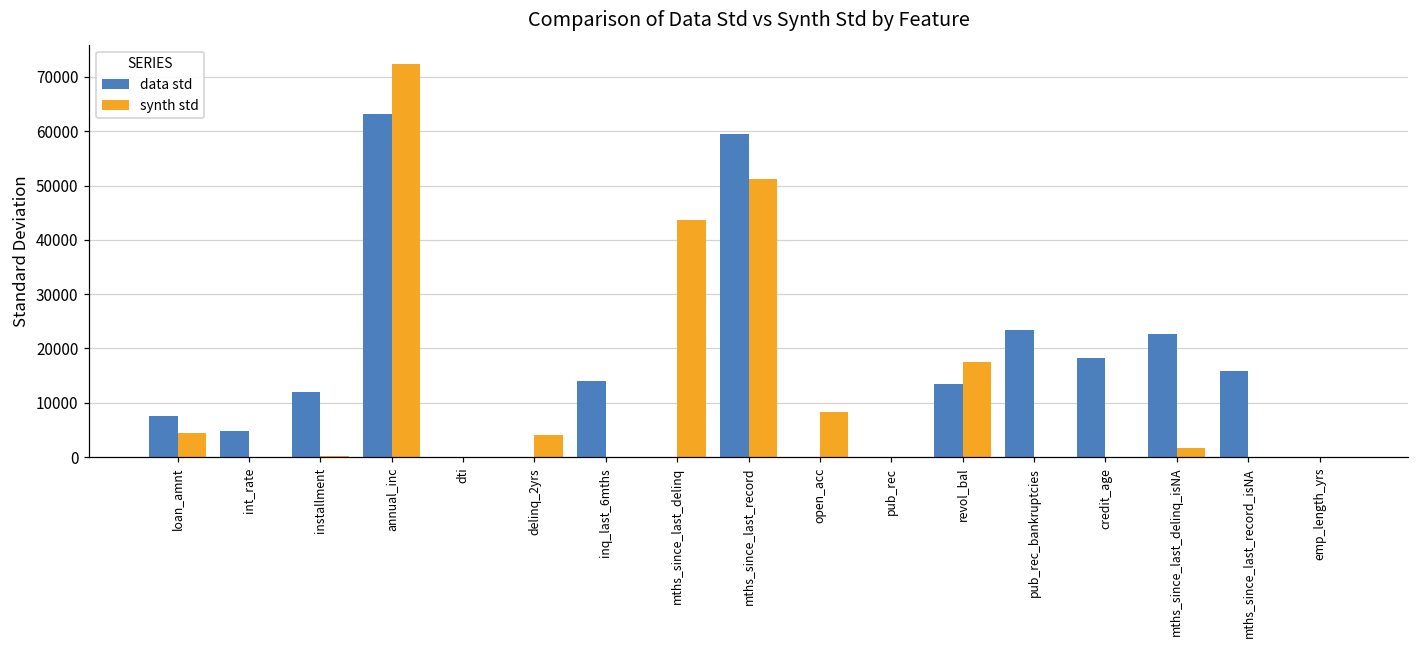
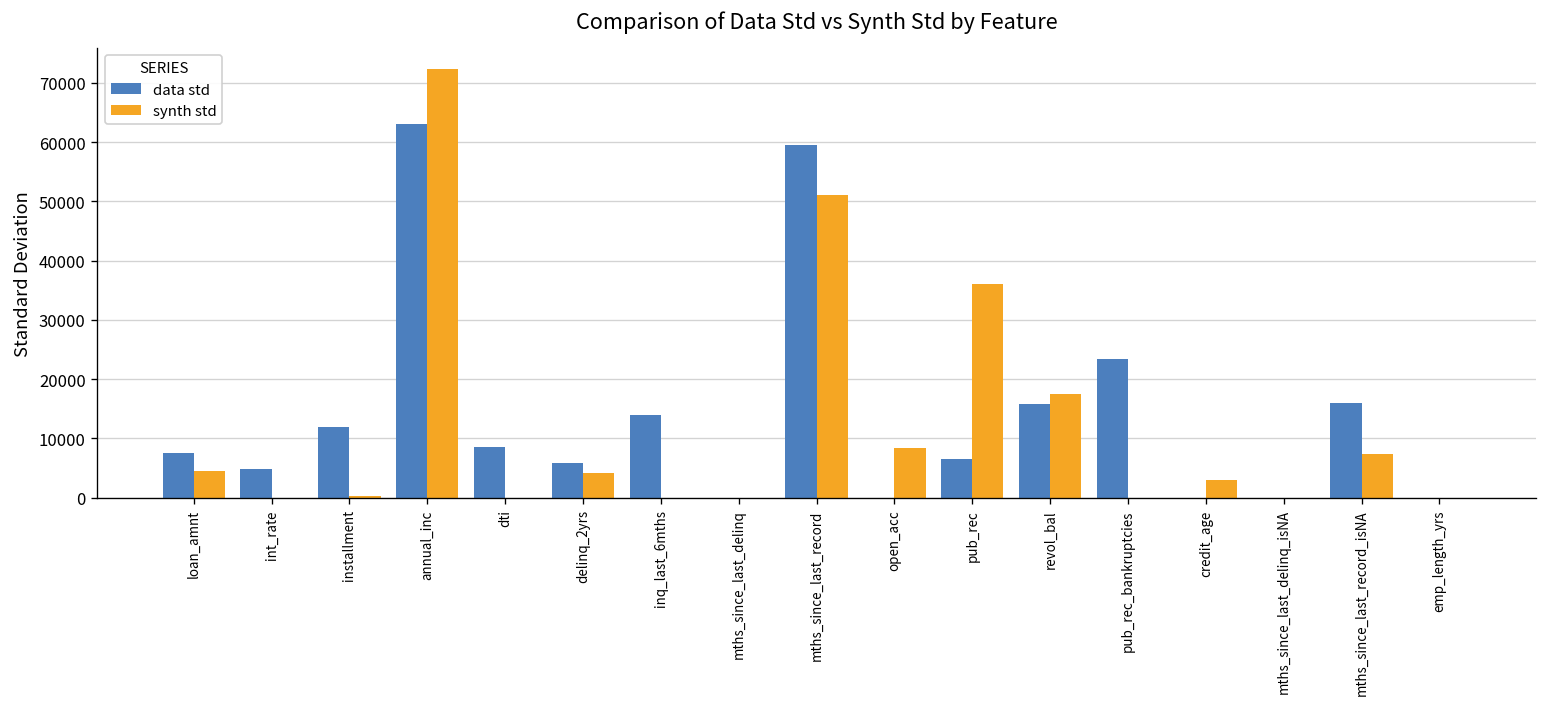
data std, dti: 0 -> 9000
data std, delinq_2yrs: 0 -> 6000
synth std, mths_since_last_delinq: 44000 -> 0
data std, pub_rec: 0 -> 7000
synth std, pub_rec: 0 -> 36000
data std, revol_bal: 13000 -> 16000
data std, credit_age: 18000 -> 0
synth std, credit_age: 0 -> 3000
data std, mths_since_last_delinq_isNA: 23000 -> 0
synth std, mths_since_last_delinq_isNA: 2000 -> 0
synth std, mths_since_last_record_isNA: 0 -> 7000
